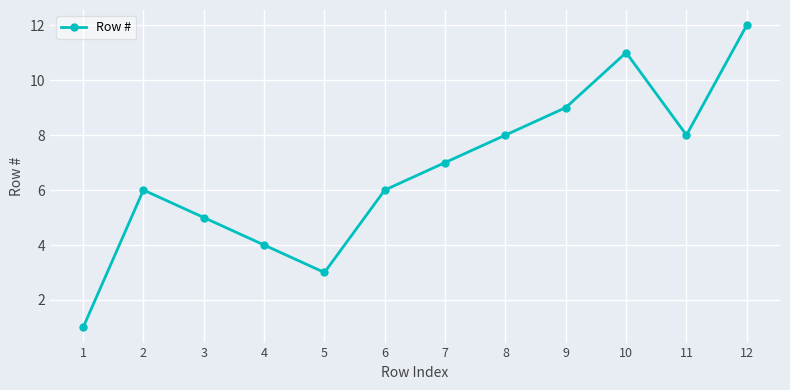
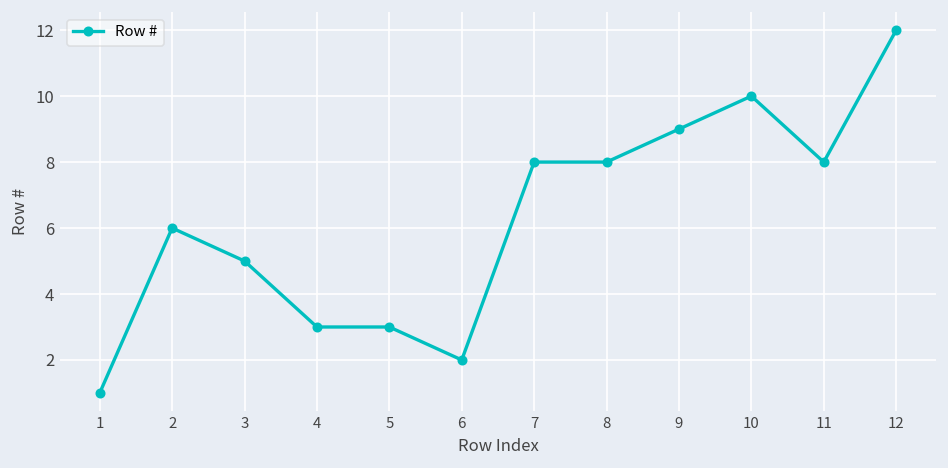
4: 4 -> 3
6: 6 -> 2
7: 7 -> 8
10: 11 -> 10
